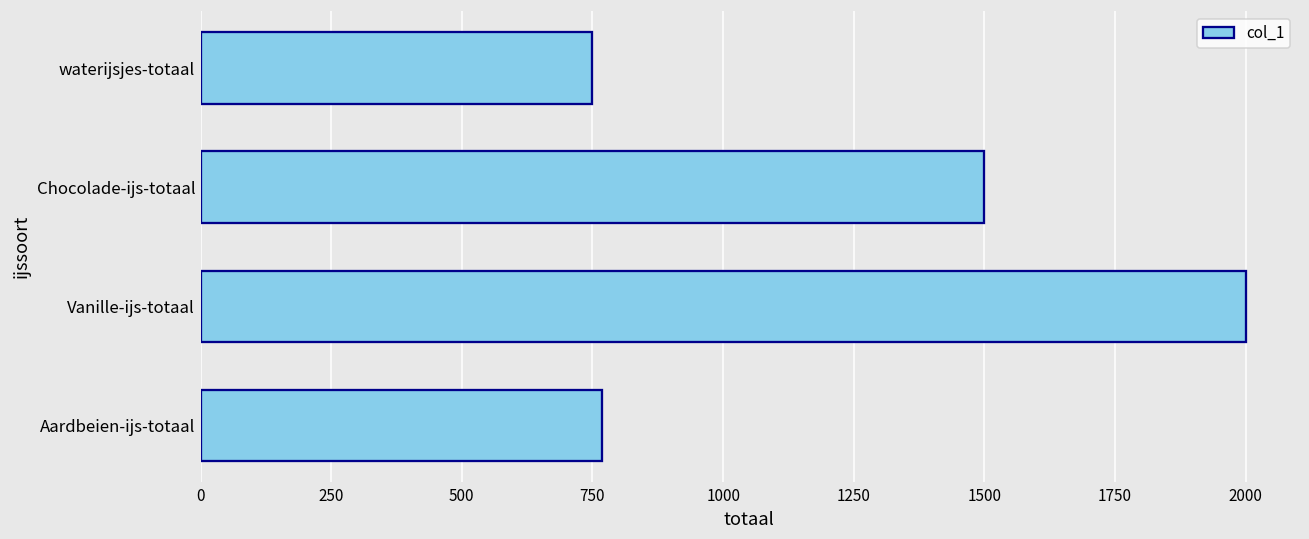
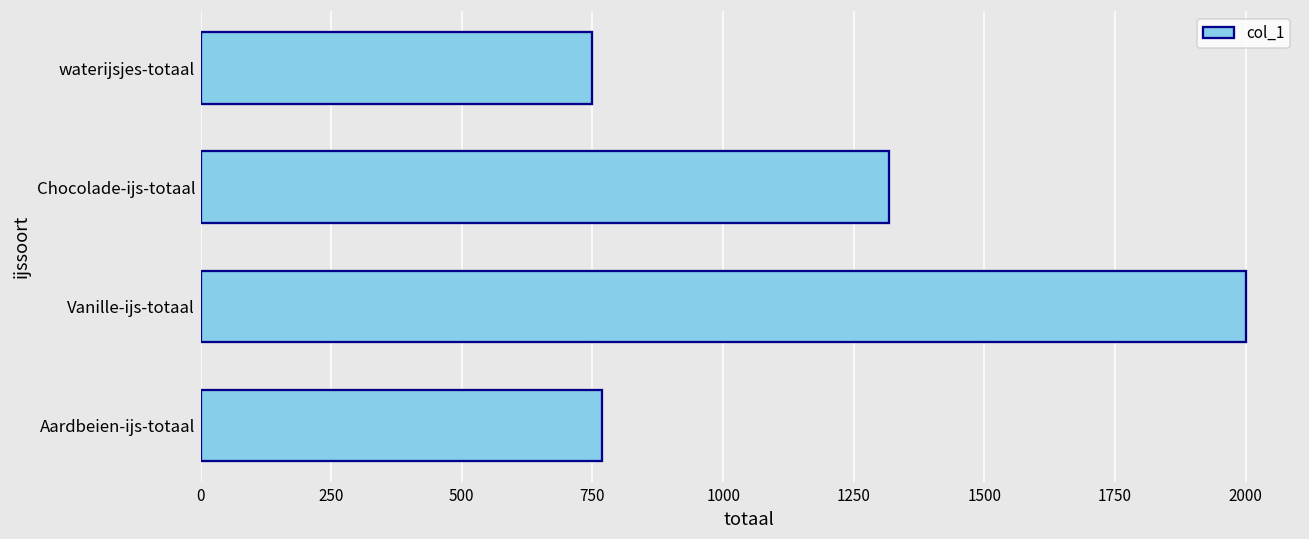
Chocolade-ijs-totaal: 1500 -> 1320
